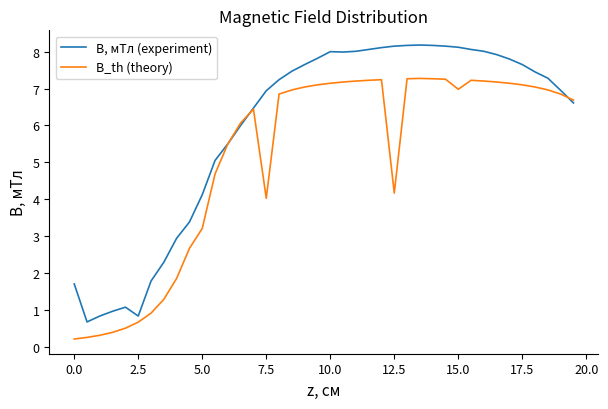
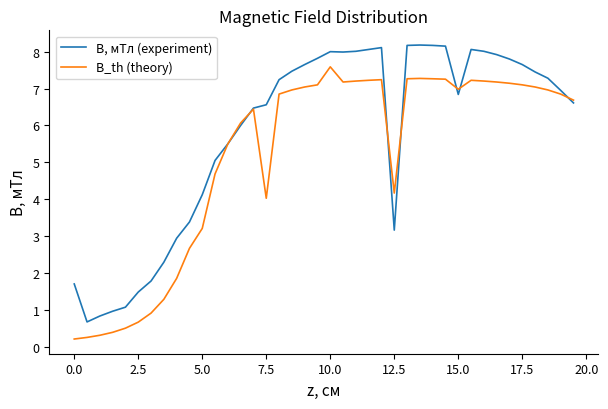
B, мТл (experiment), 2.5: 0.8 -> 1.5
B, мТл (experiment), 7.5: 6.9 -> 6.6
B_th (theory), 10.0: 7.1 -> 7.6
B, мТл (experiment), 12.5: 8.2 -> 3.2
B, мТл (experiment), 15.0: 8.1 -> 6.8
